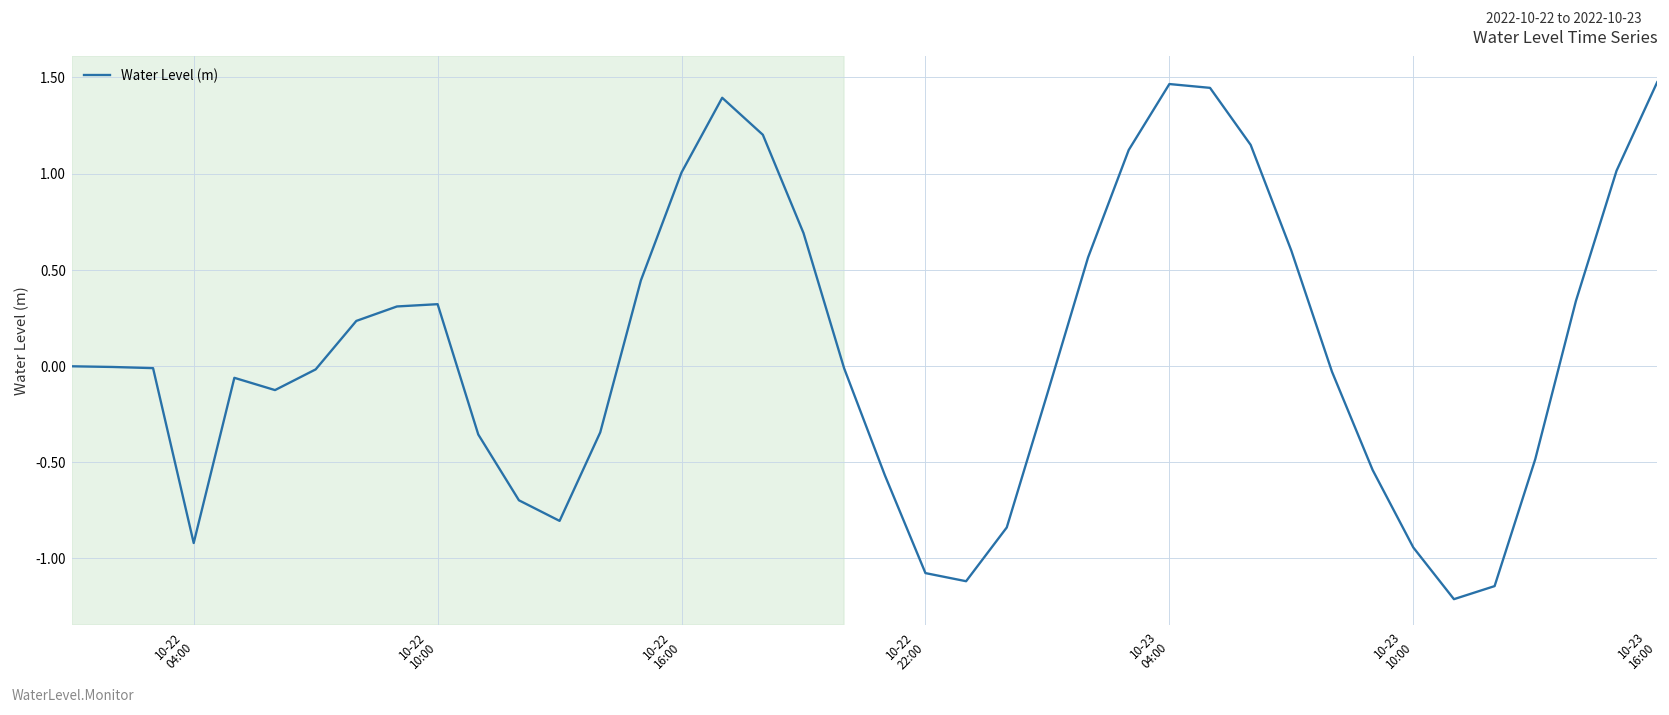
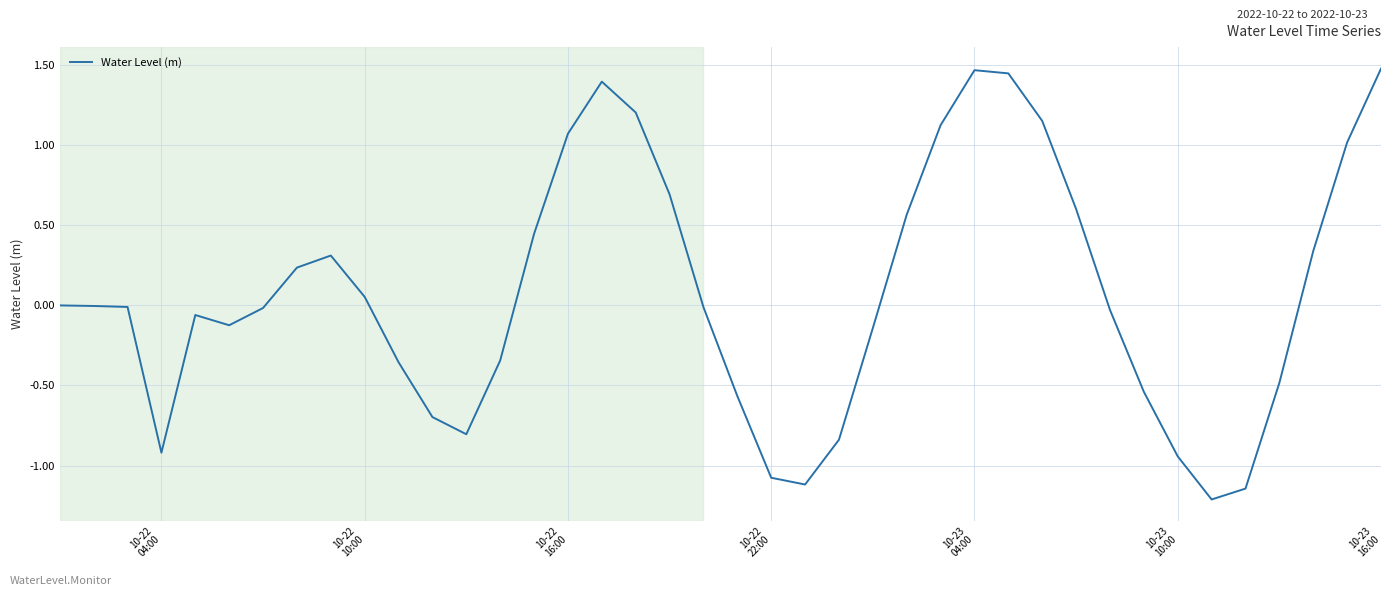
10-22 10:00: 0.32 -> 0.05
10-22 16:00: 1.01 -> 1.07
